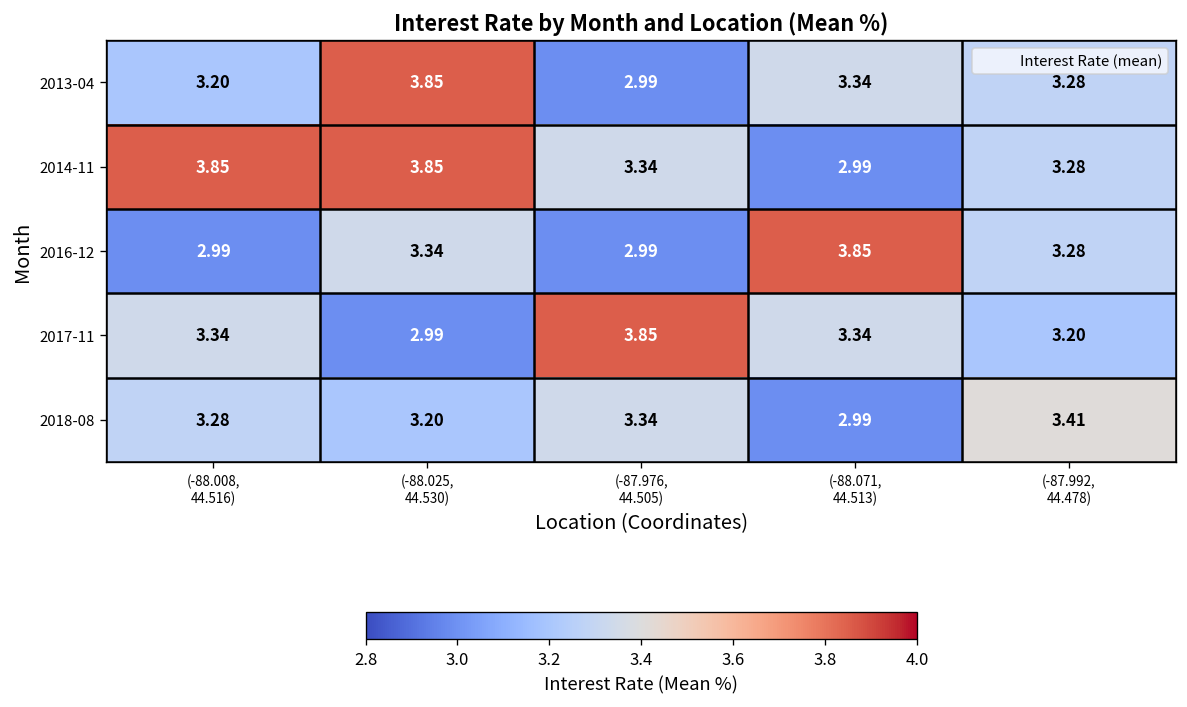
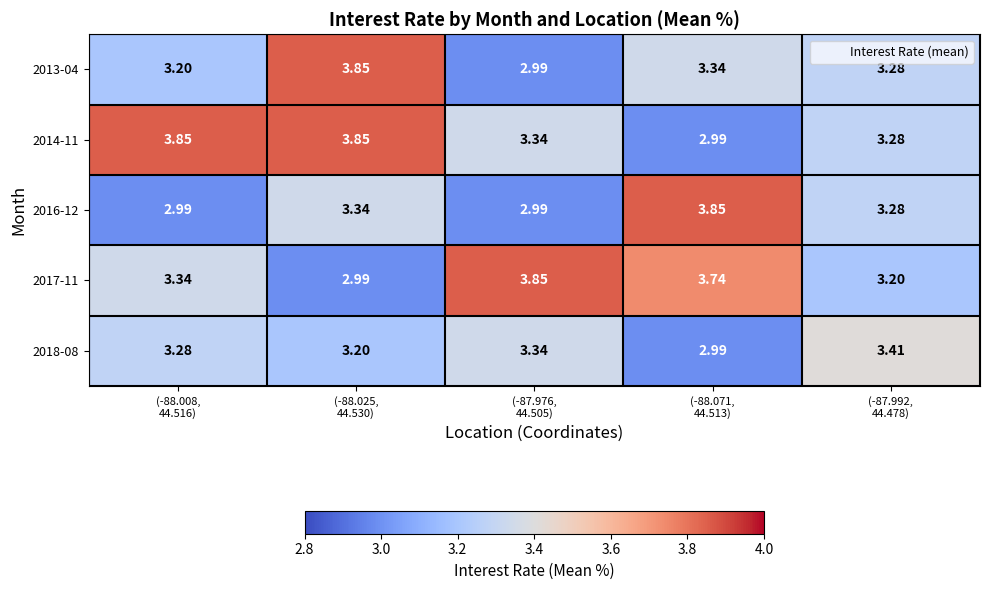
2017-11, (-88.071, 44.513): 3.34 -> 3.74
